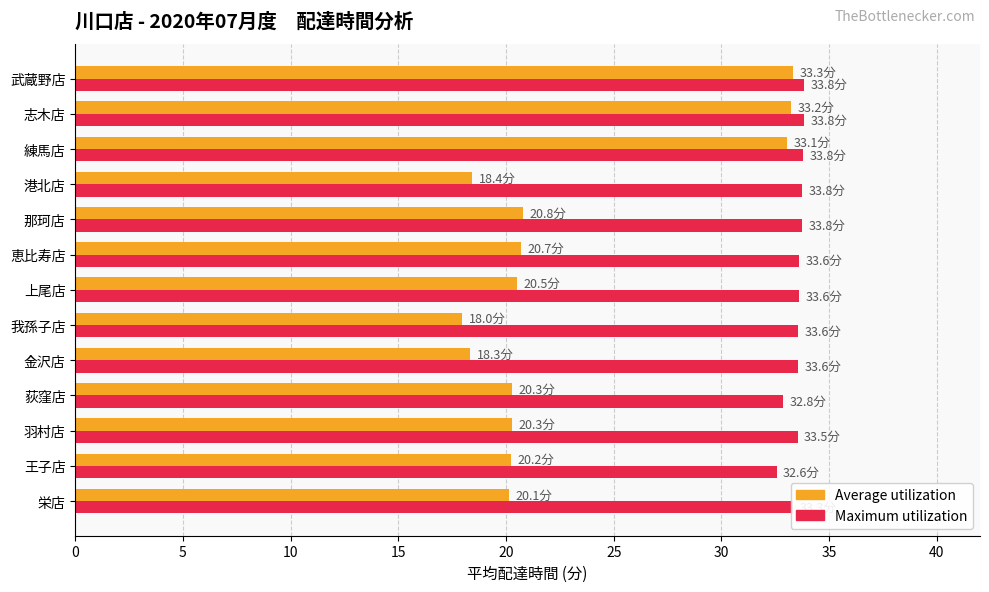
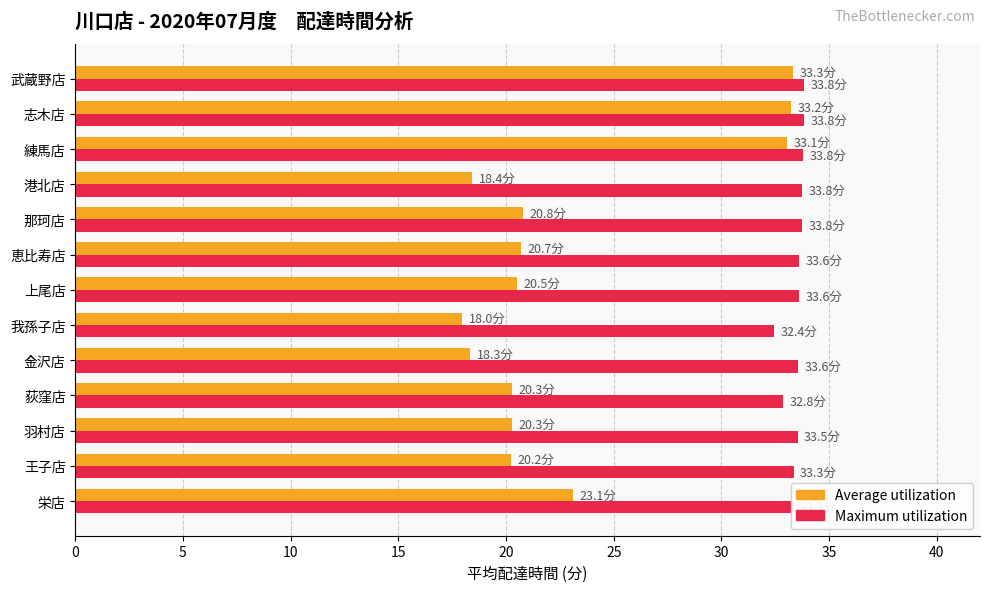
Maximum utilization, 我孫子店: 33.6分 -> 32.4分
Maximum utilization, 王子店: 32.6分 -> 33.3分
Average utilization, 栄店: 20.1分 -> 23.1分
